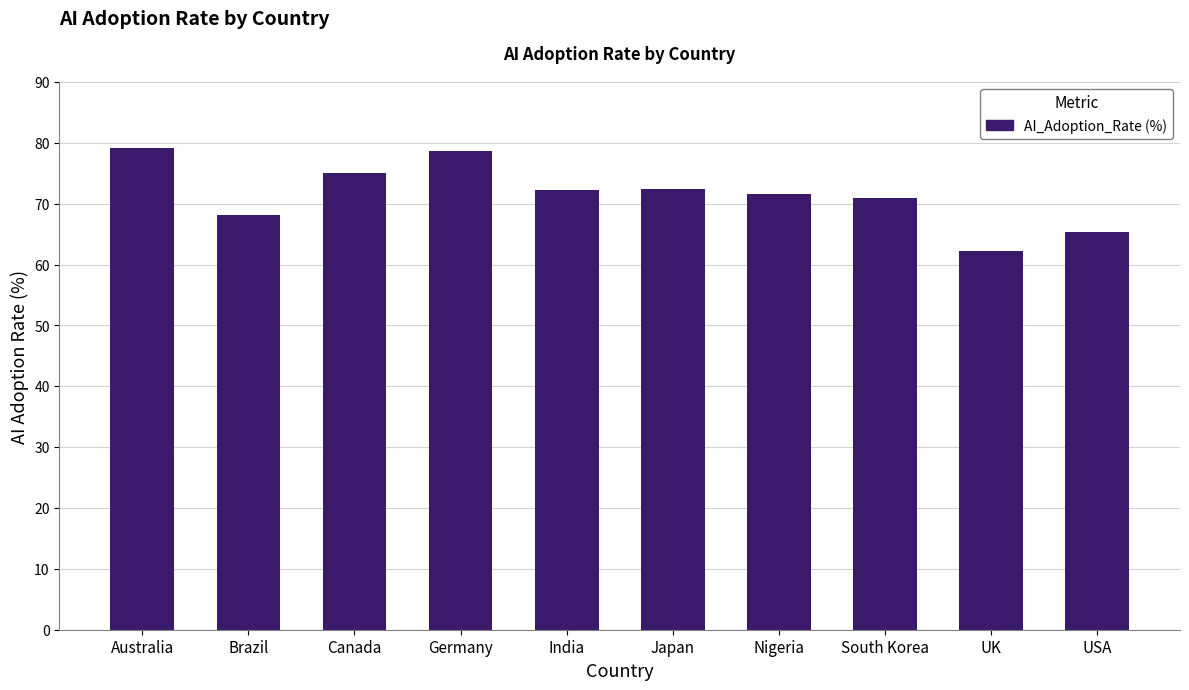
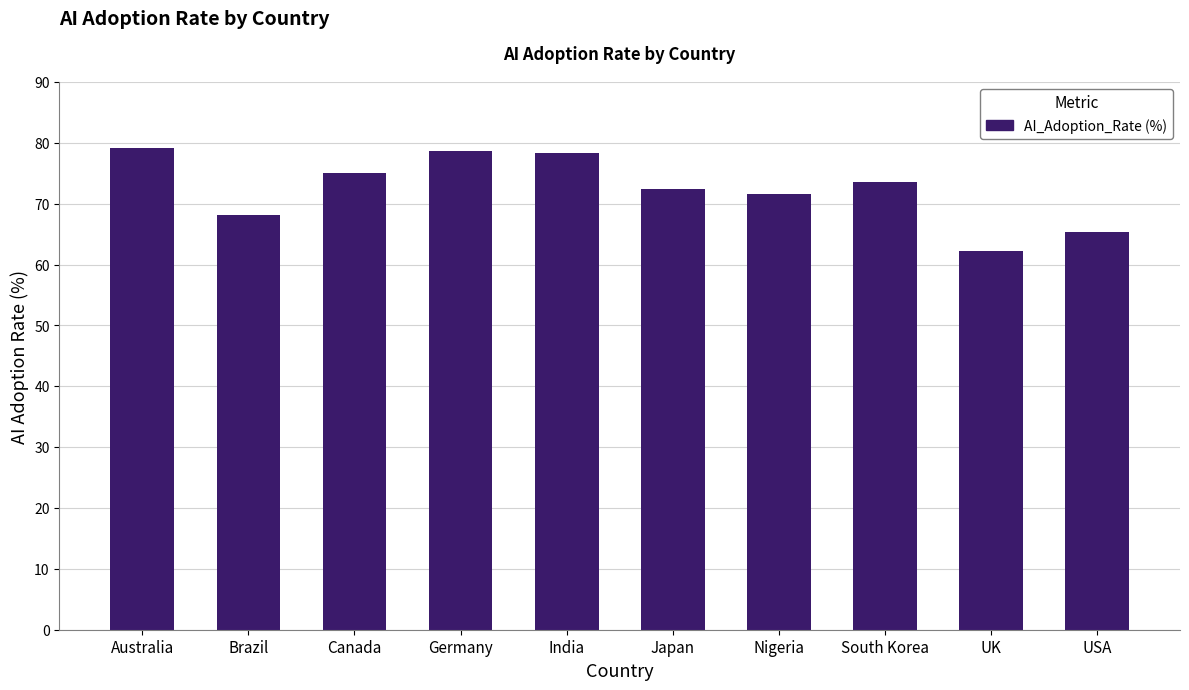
India: 72 -> 78
South Korea: 71 -> 74
